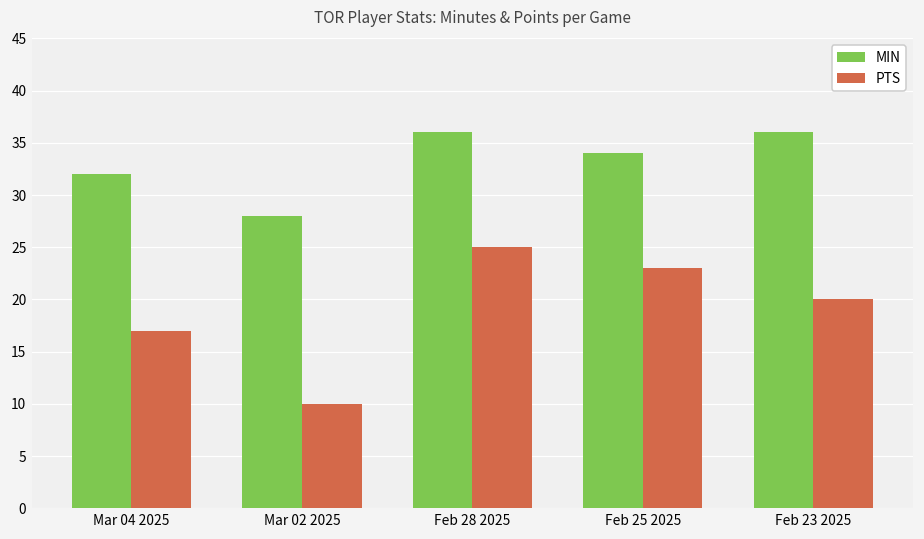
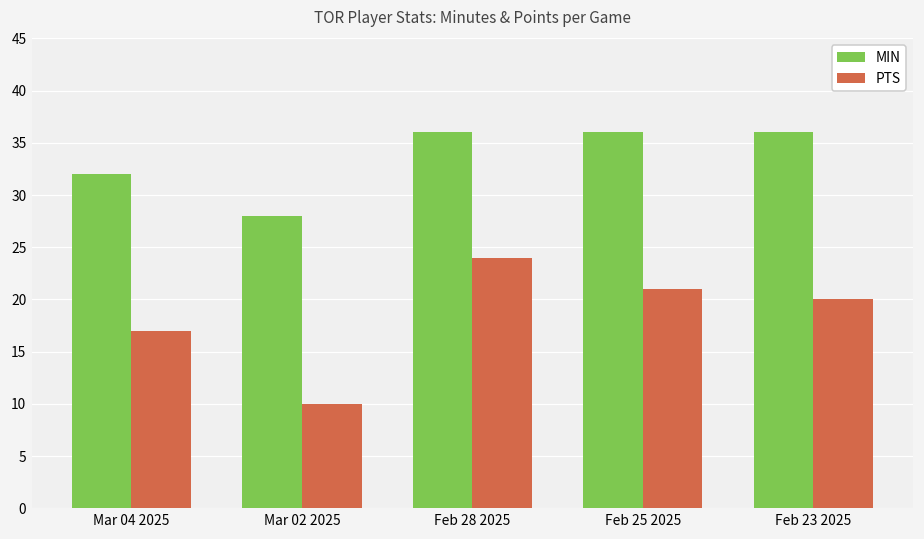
PTS, Feb 28 2025: 25 -> 24
MIN, Feb 25 2025: 34 -> 36
PTS, Feb 25 2025: 23 -> 21
